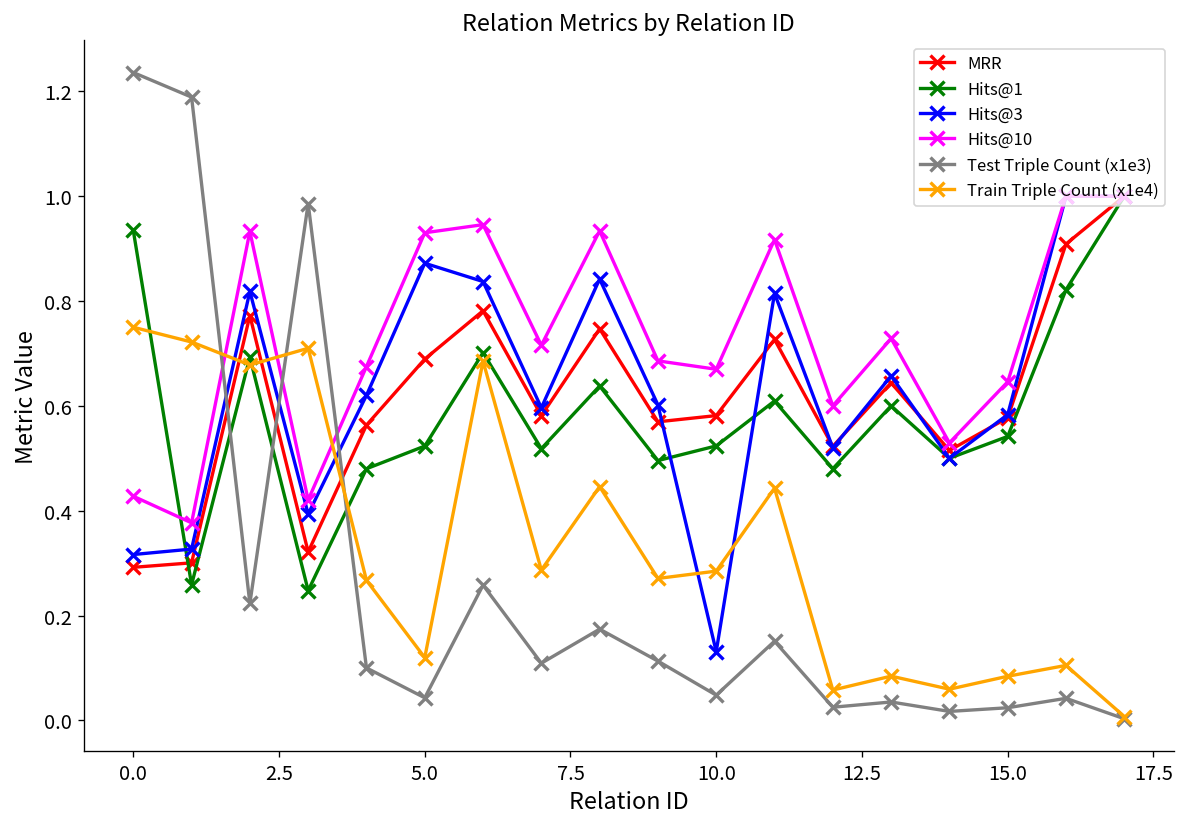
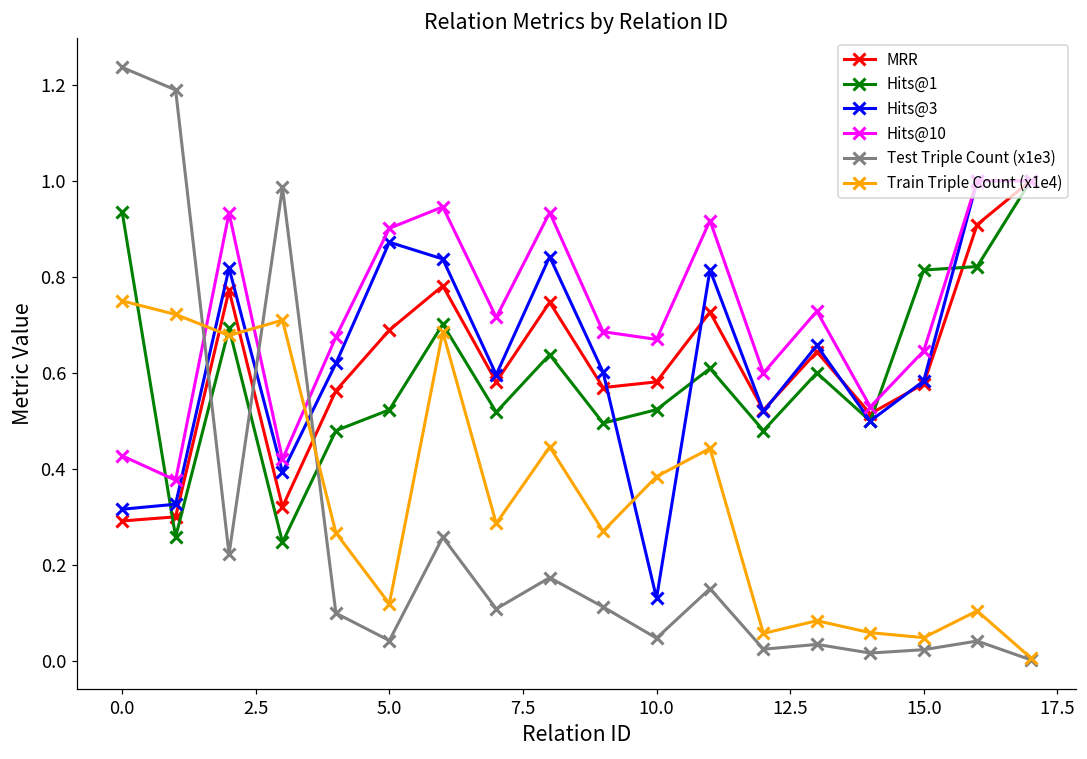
Hits@10, 5.0: 0.93 -> 0.90
Train Triple Count (x1e4), 10.0: 0.28 -> 0.38
Hits@1, 15.0: 0.54 -> 0.81
Train Triple Count (x1e4), 15.0: 0.08 -> 0.05
